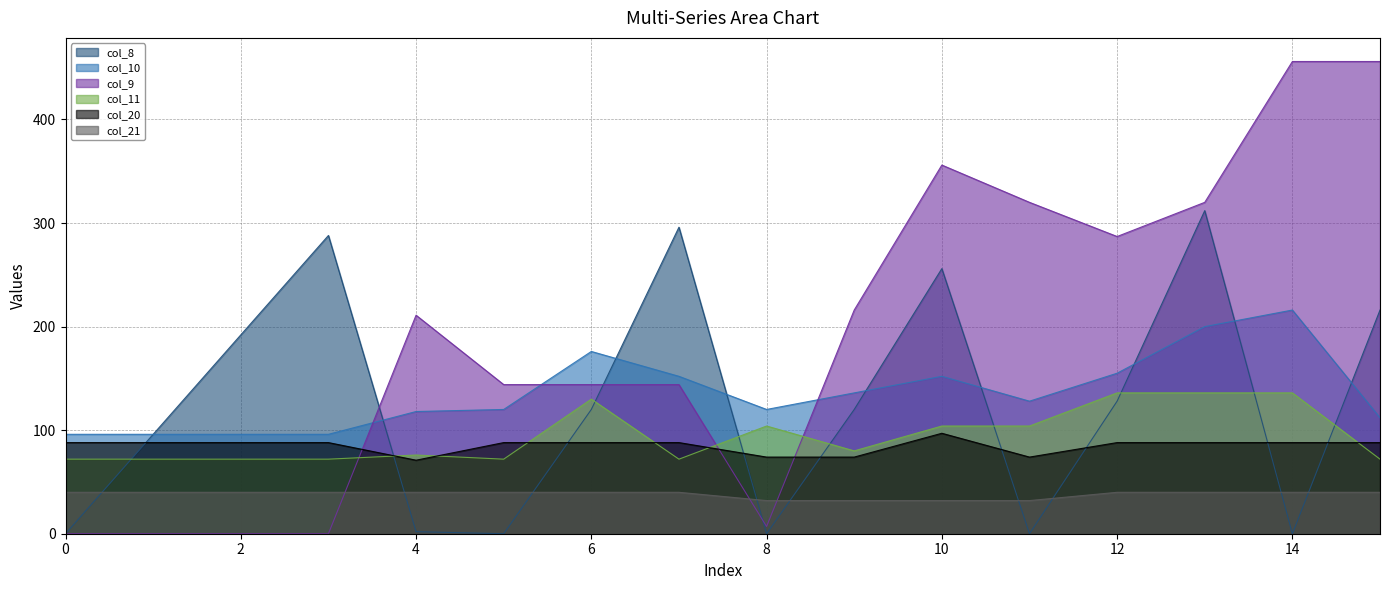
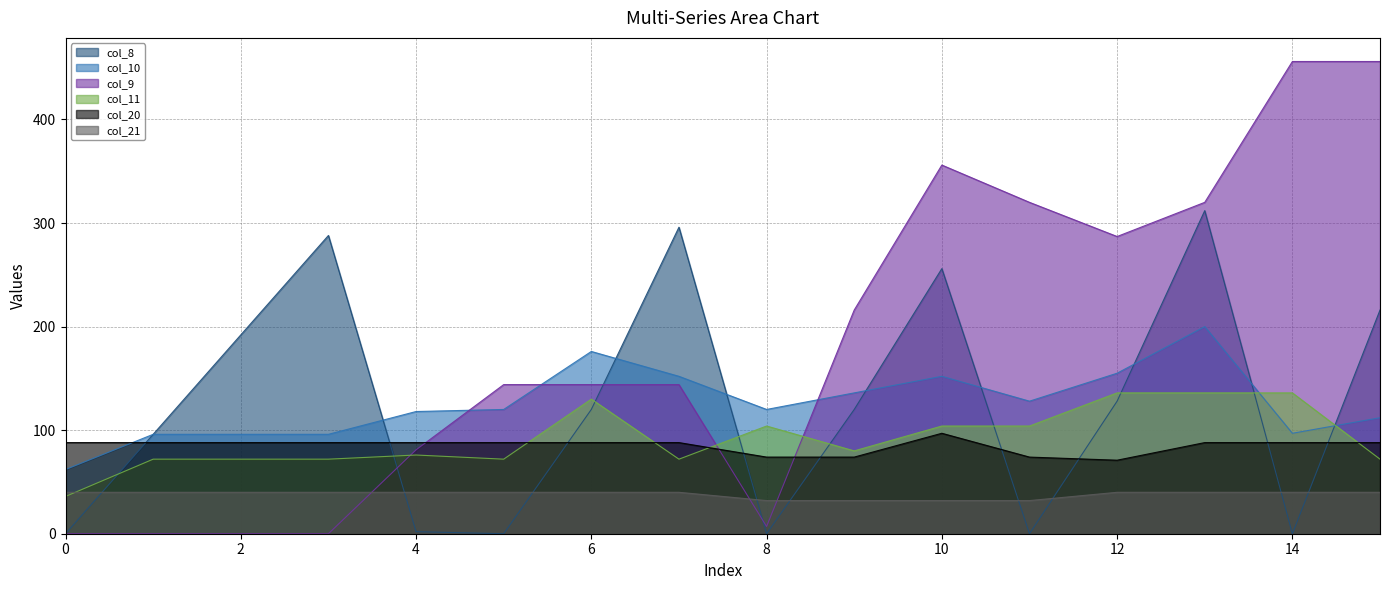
col_10, 0: 96 -> 62
col_11, 0: 72 -> 36
col_9, 4: 211 -> 81
col_20, 4: 71 -> 88
col_20, 12: 88 -> 71
col_10, 14: 216 -> 97
